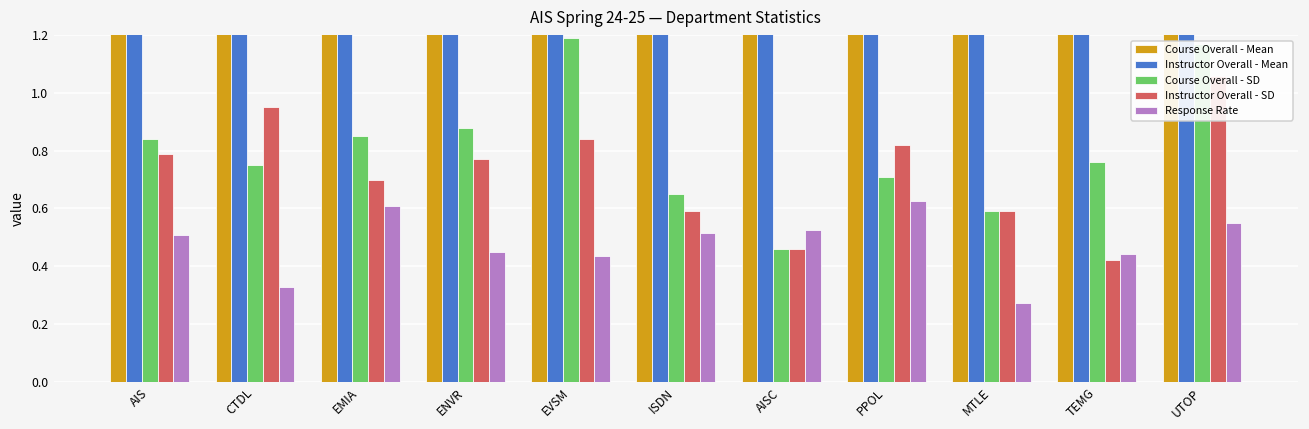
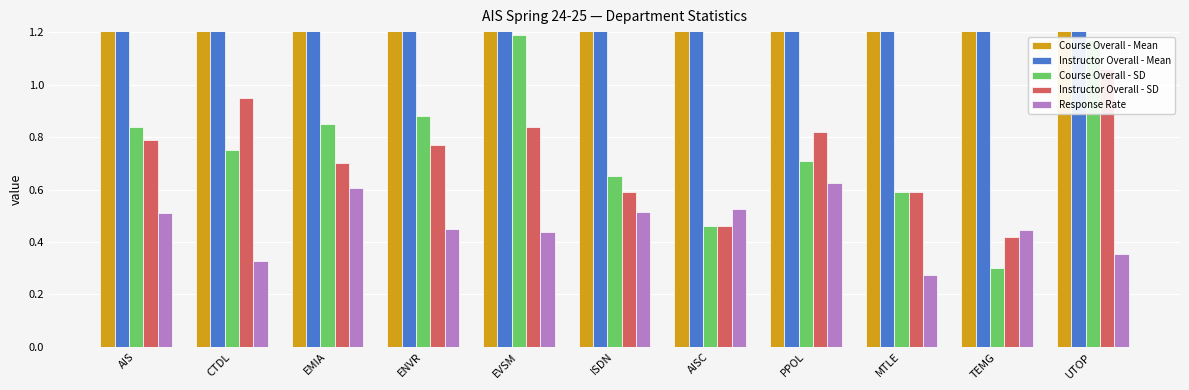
Course Overall - SD, TEMG: 0.76 -> 0.30
Response Rate, UTOP: 0.55 -> 0.36
